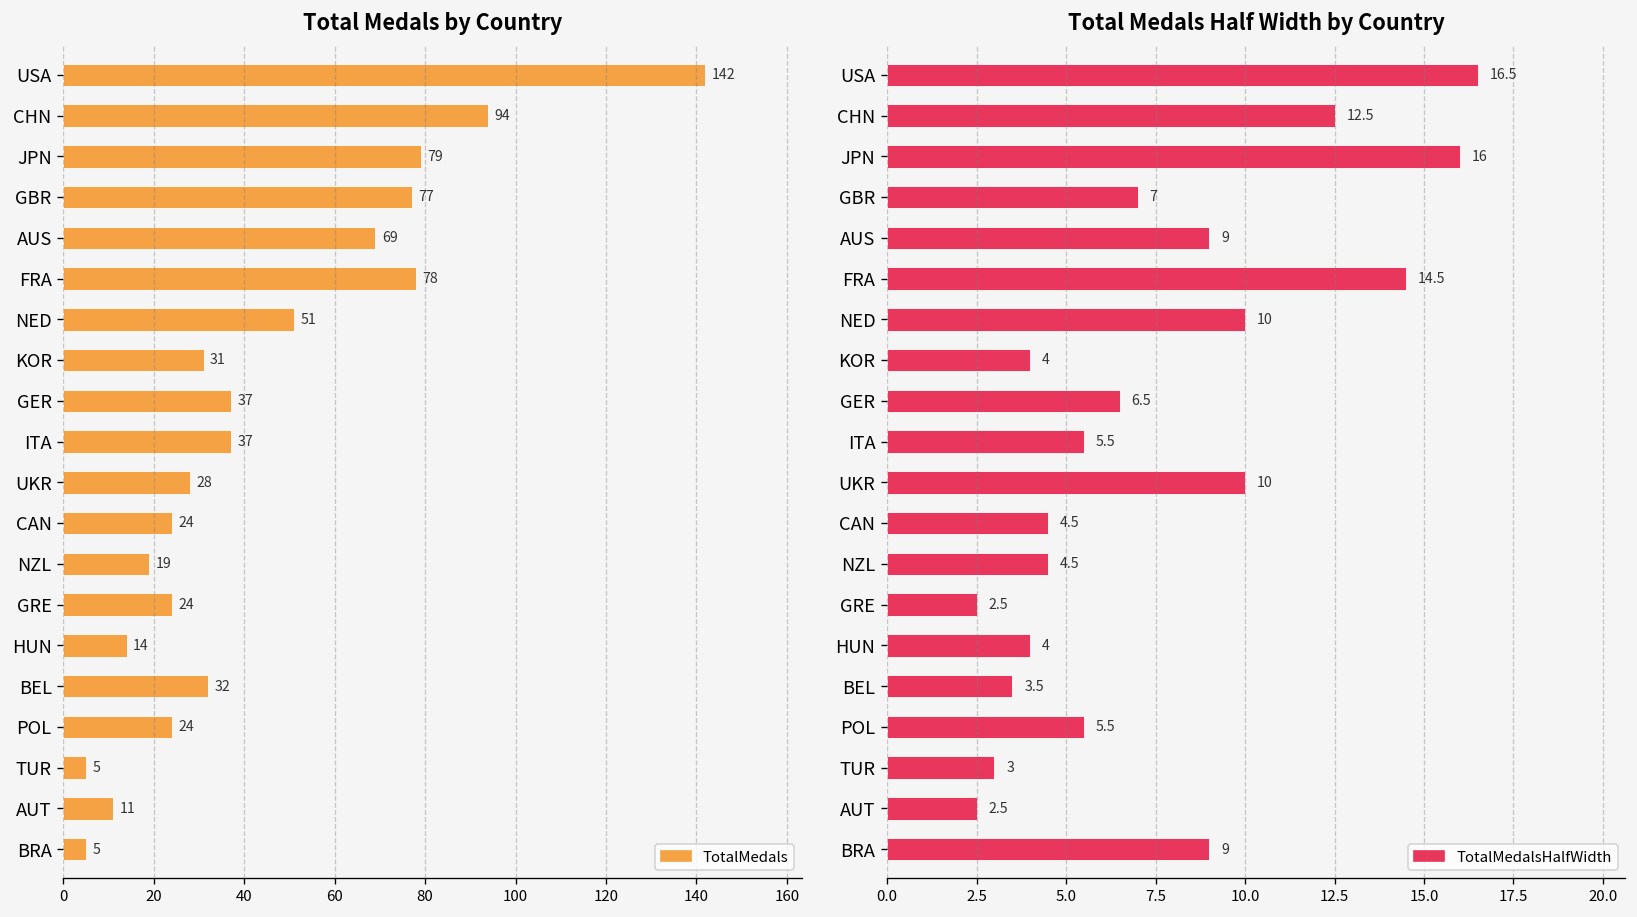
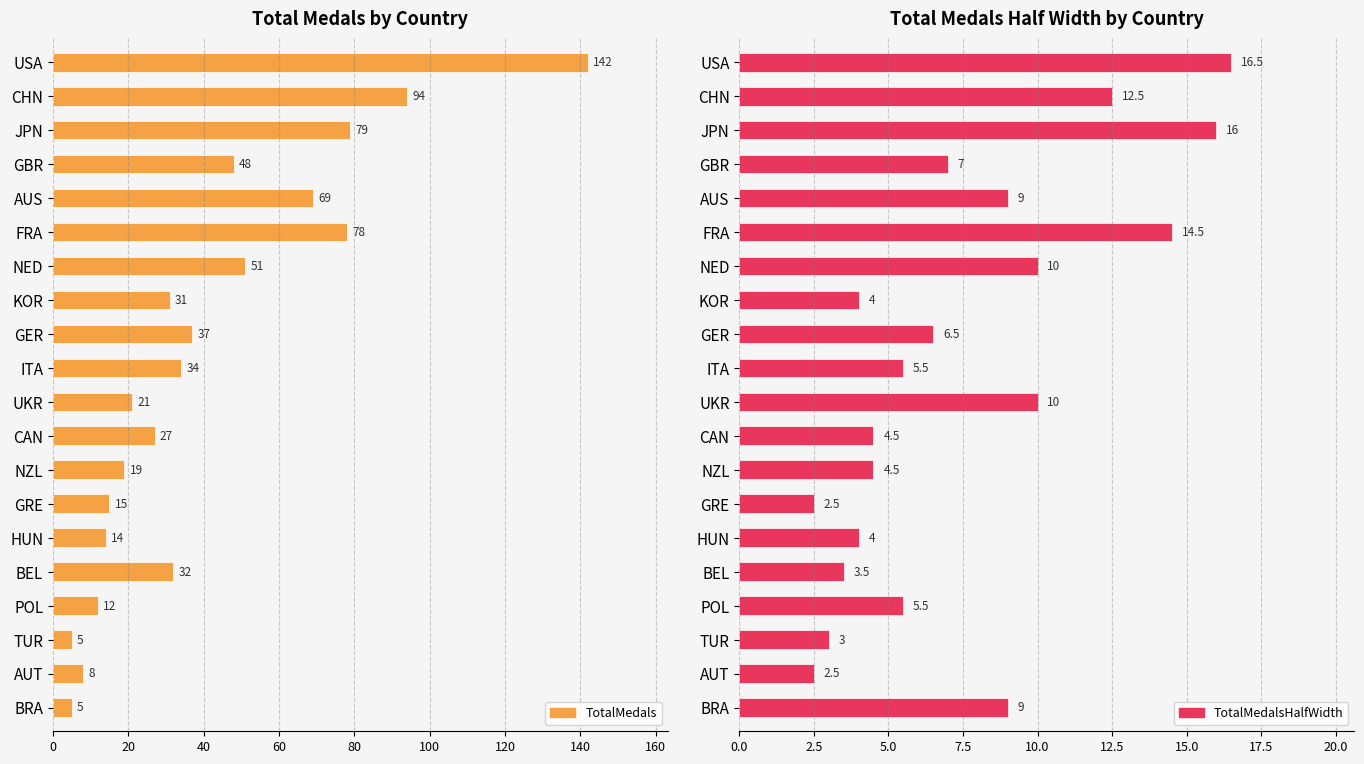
Total Medals by Country, GBR: 77 -> 48
Total Medals by Country, ITA: 37 -> 34
Total Medals by Country, UKR: 28 -> 21
Total Medals by Country, CAN: 24 -> 27
Total Medals by Country, GRE: 24 -> 15
Total Medals by Country, POL: 24 -> 12
Total Medals by Country, AUT: 11 -> 8
